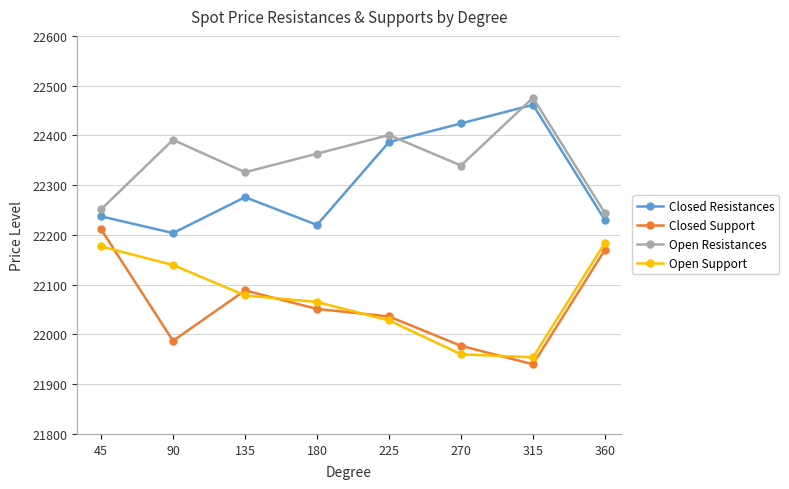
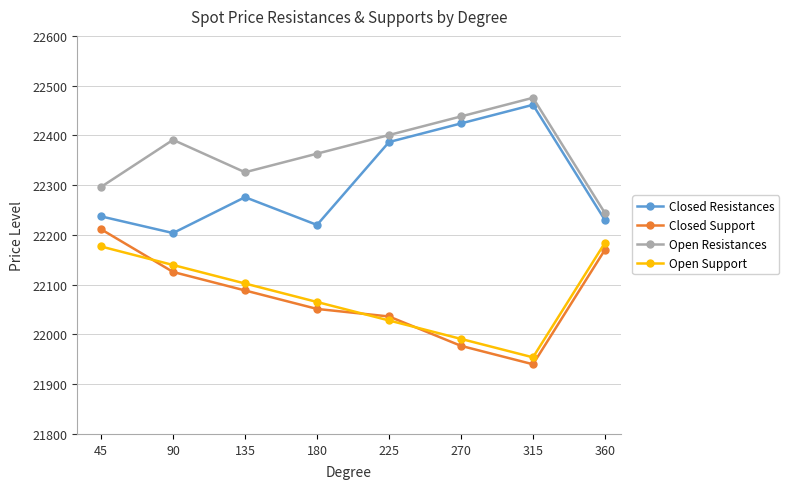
Open Resistances, 45: 22250 -> 22300
Closed Support, 90: 21990 -> 22130
Open Support, 135: 22080 -> 22100
Open Resistances, 270: 22340 -> 22440
Open Support, 270: 21960 -> 21990
